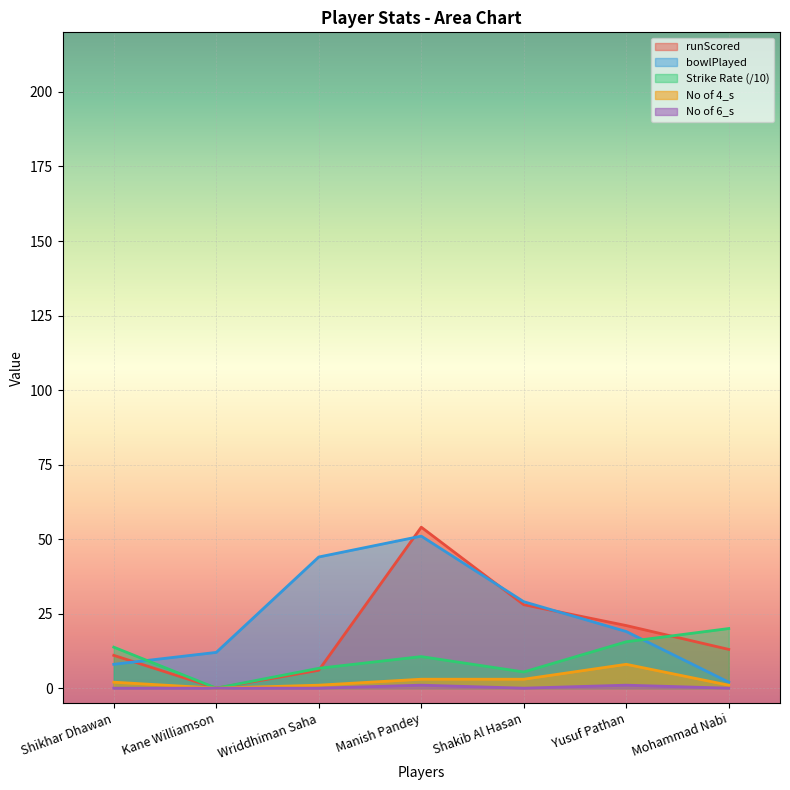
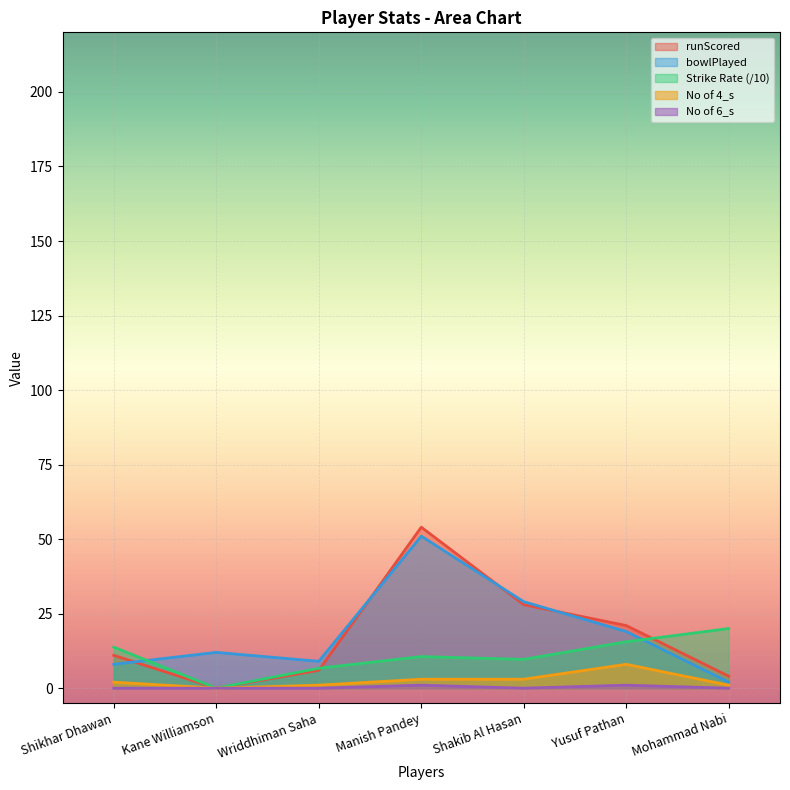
bowlPlayed, Wriddhiman Saha: 44 -> 9
Strike Rate (/10), Shakib Al Hasan: 5 -> 10
runScored, Mohammad Nabi: 13 -> 4
